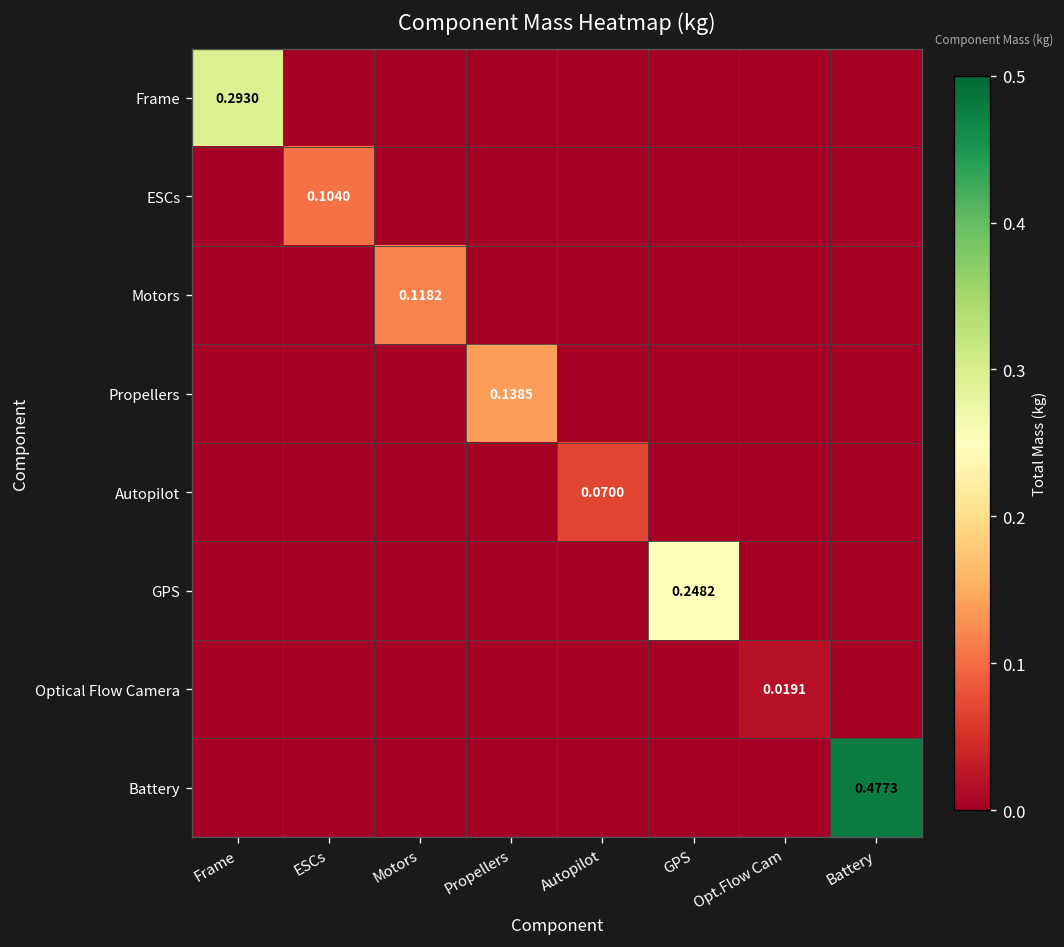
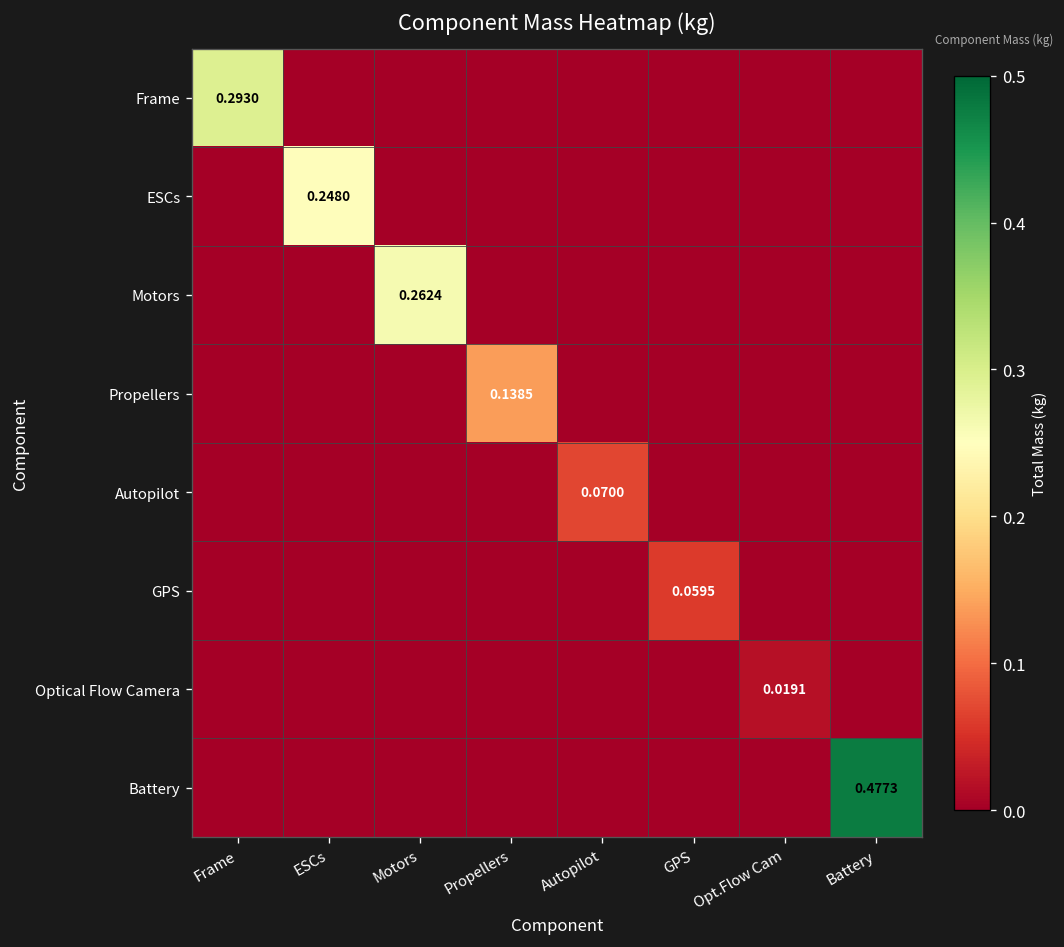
ESCs, ESCs: 0.1040 -> 0.2480
Motors, Motors: 0.1182 -> 0.2624
GPS, GPS: 0.2482 -> 0.0595
